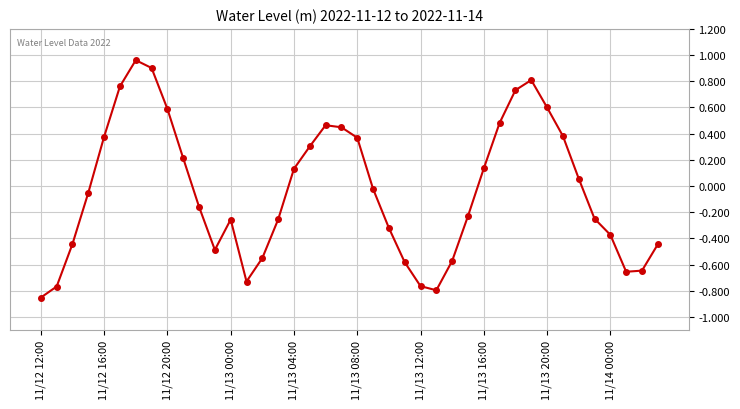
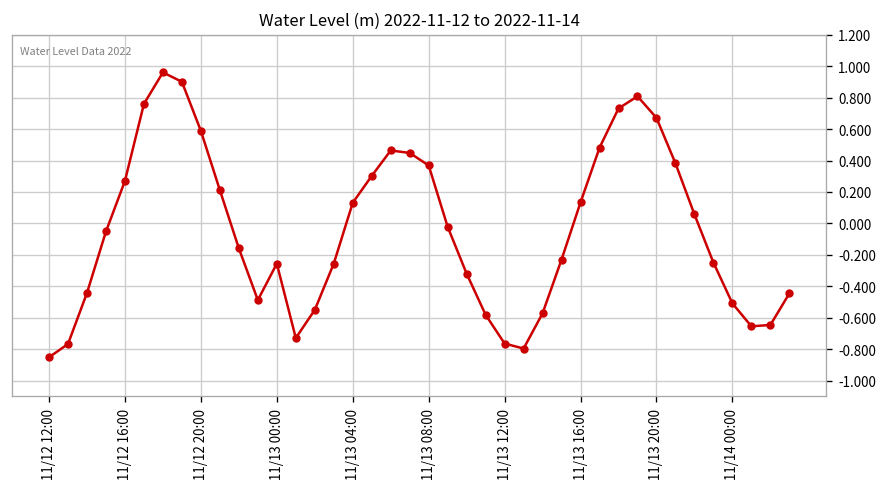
11/12 16:00: 0.38 -> 0.27
11/13 20:00: 0.60 -> 0.67
11/14 00:00: -0.37 -> -0.51
